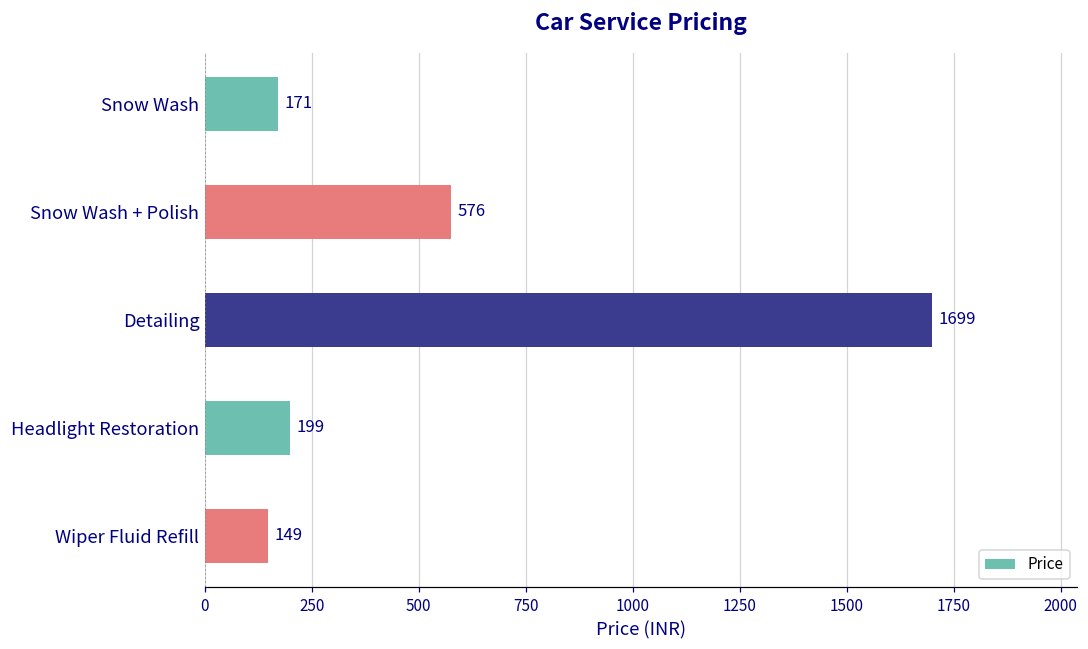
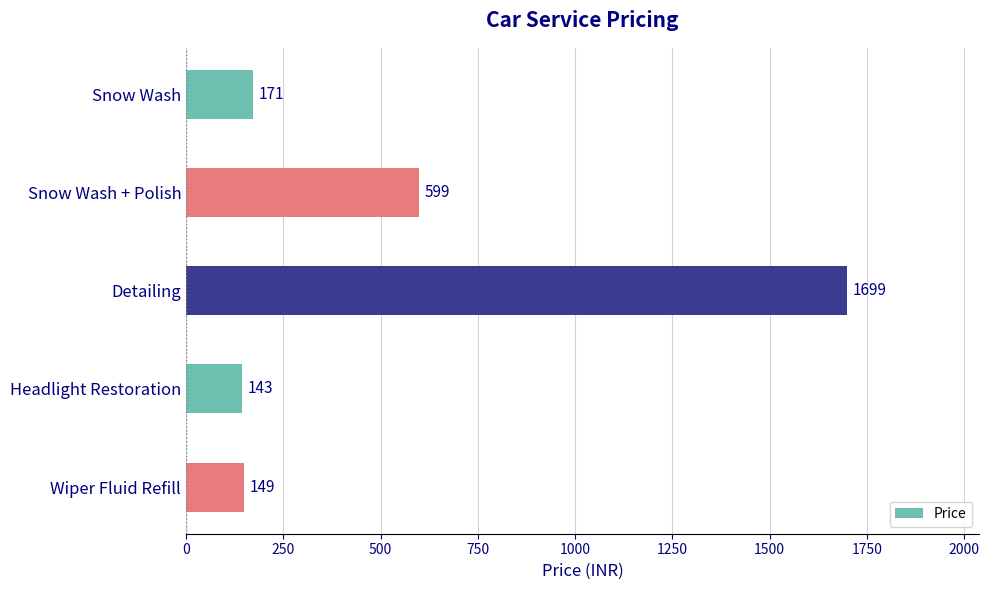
Snow Wash + Polish: 576 -> 599
Headlight Restoration: 199 -> 143
